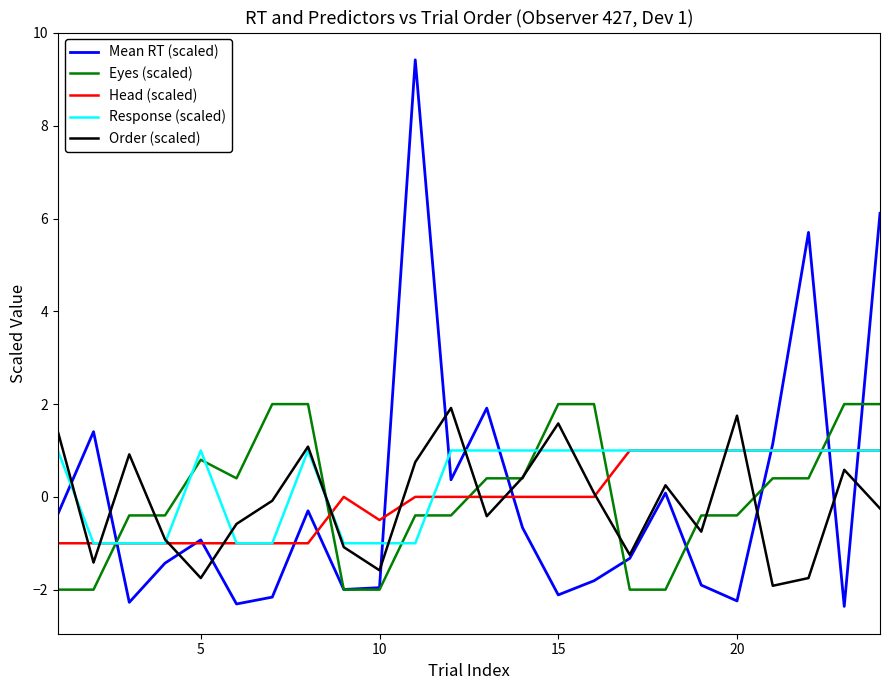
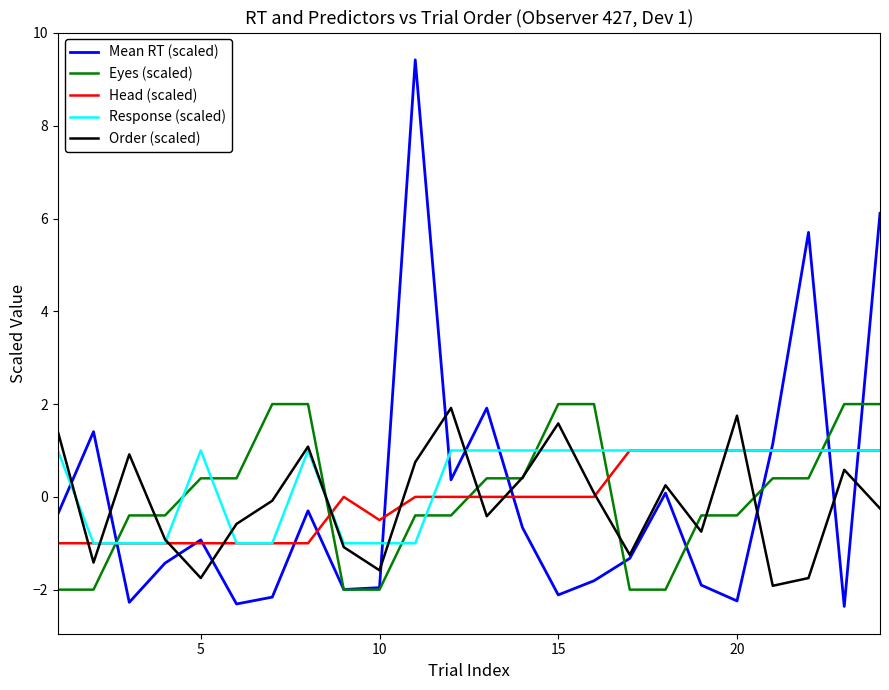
Eyes (scaled), 5: 0.8 -> 0.4
